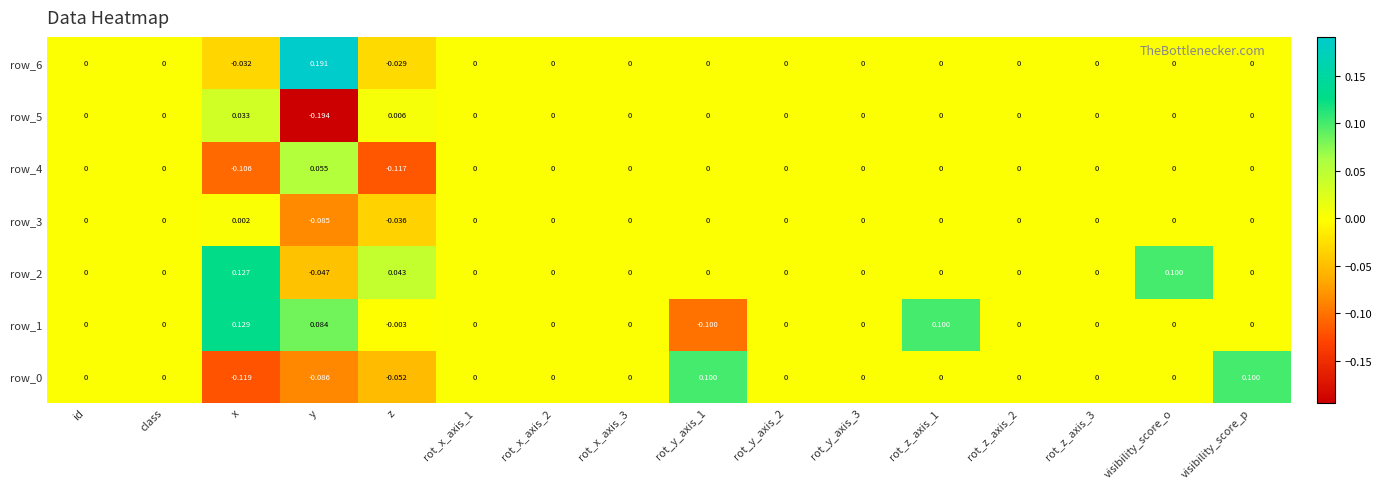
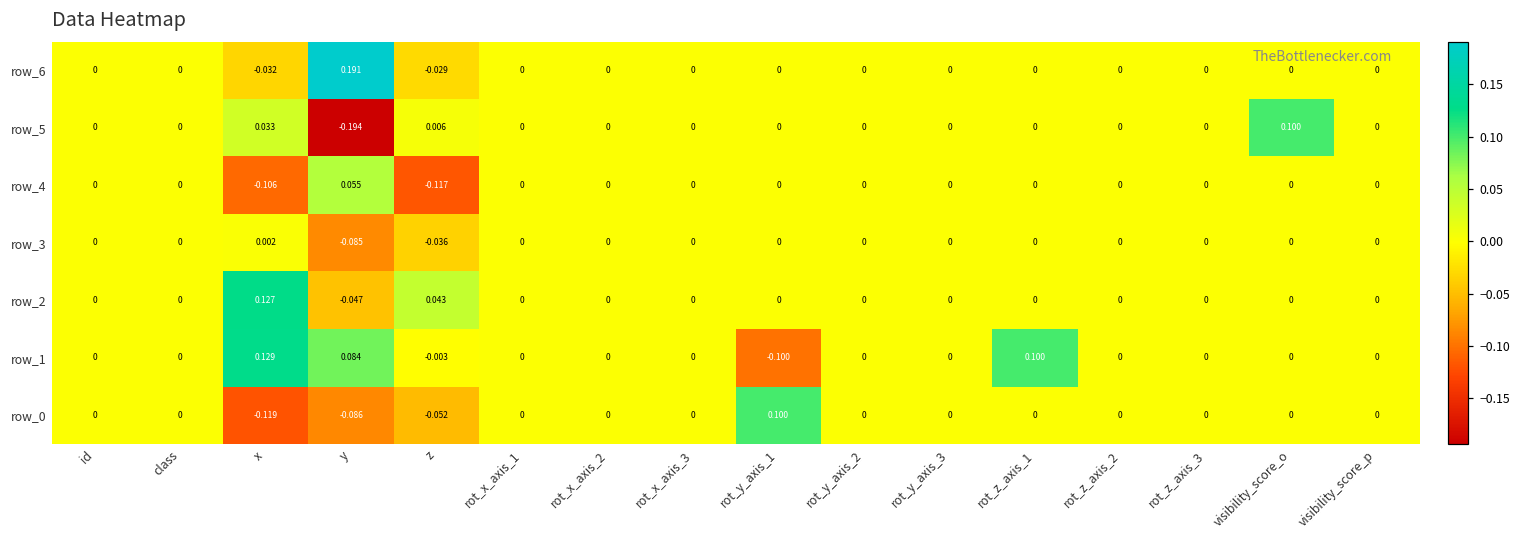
row_5, visibility_score_o: 0 -> 0.100
row_2, visibility_score_o: 0.100 -> 0
row_0, visibility_score_p: 0.100 -> 0
